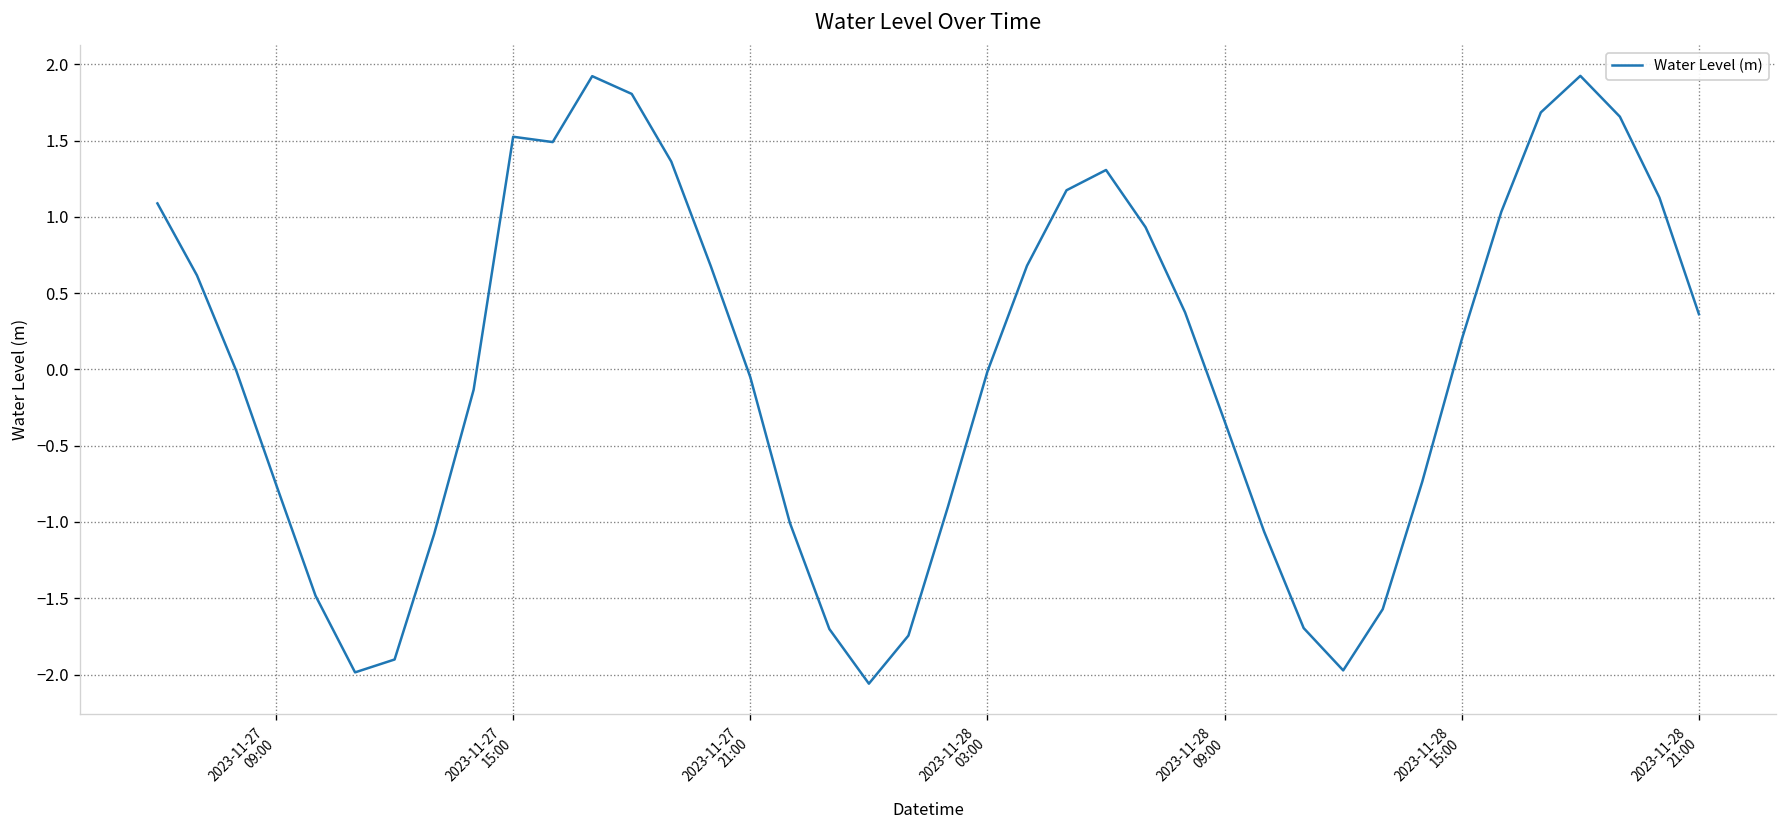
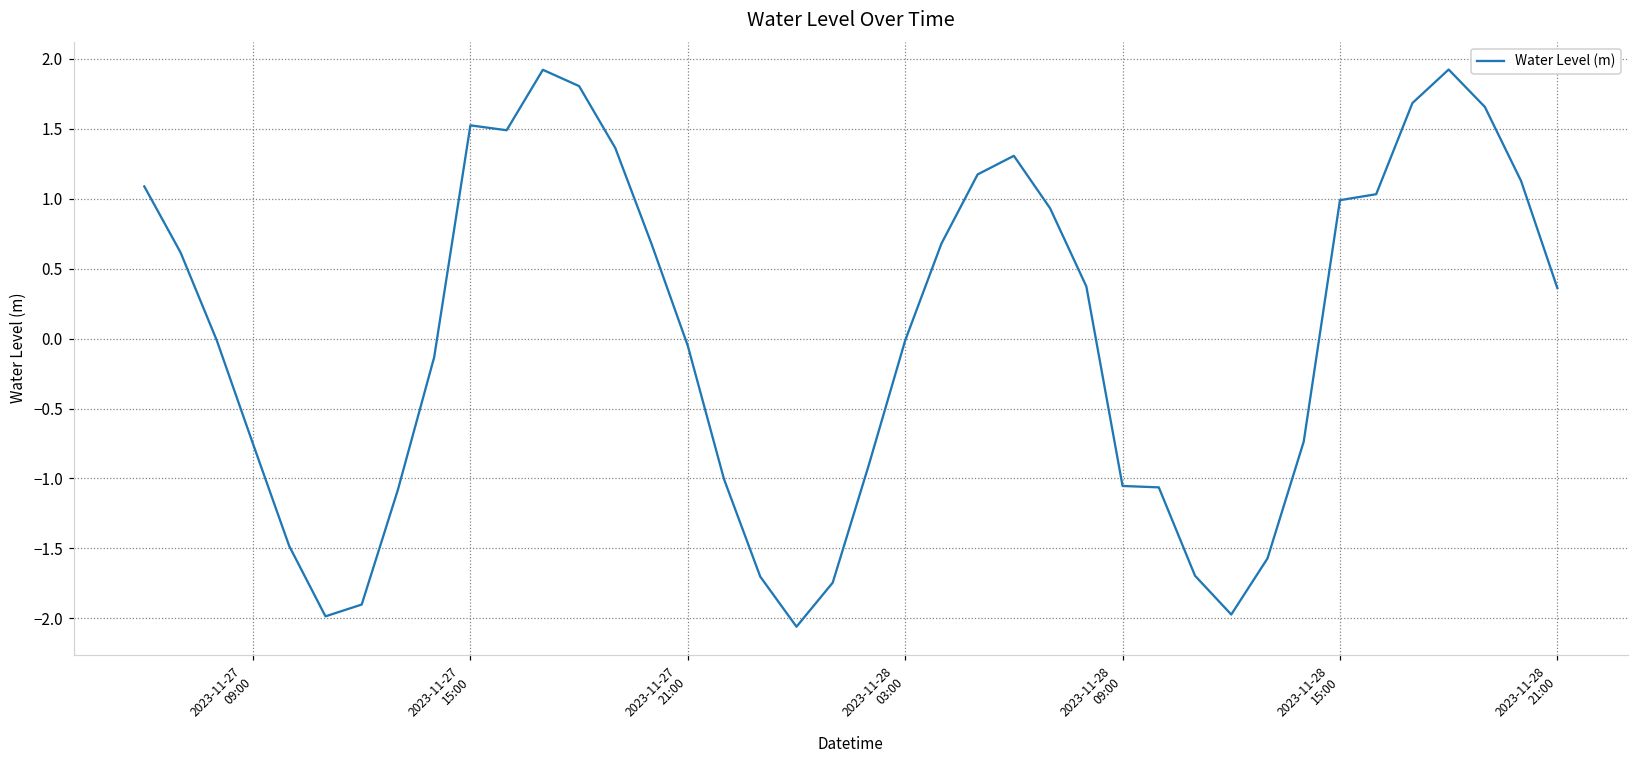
2023-11-28 09:00: -0.34 -> -1.05
2023-11-28 15:00: 0.20 -> 0.99
